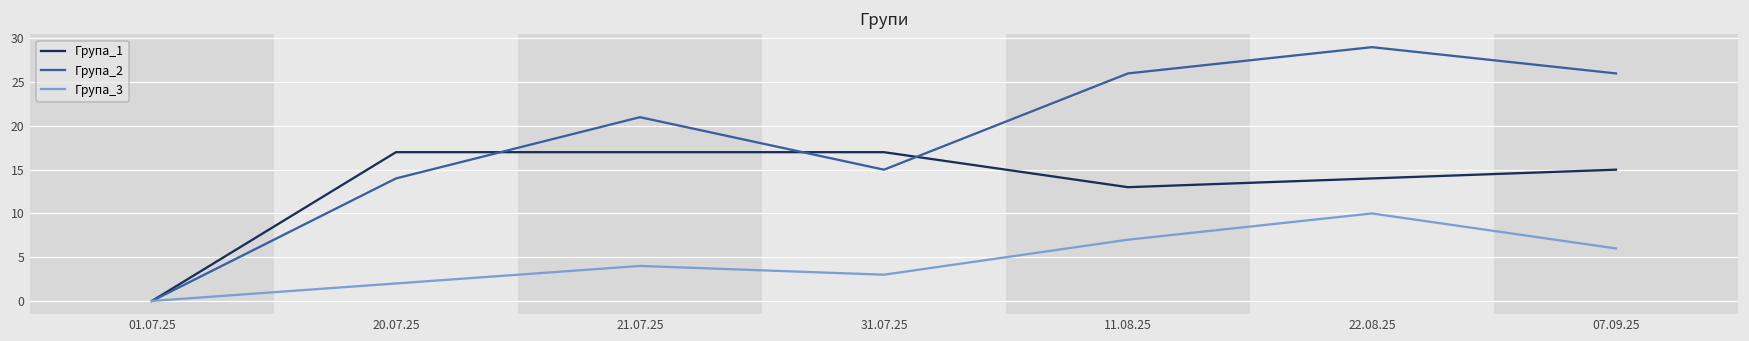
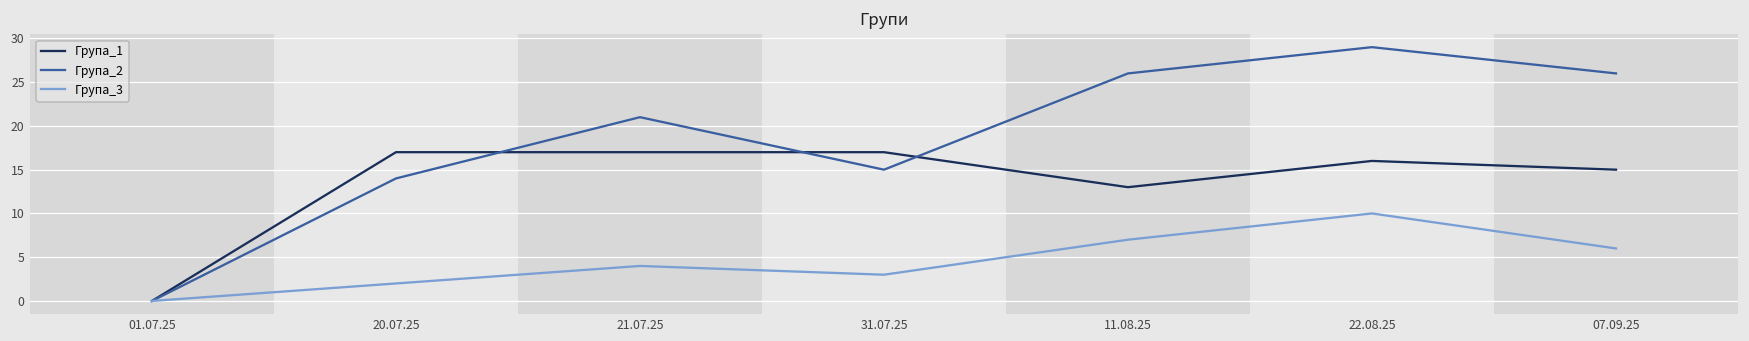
Група_1, 22.08.25: 14 -> 16
